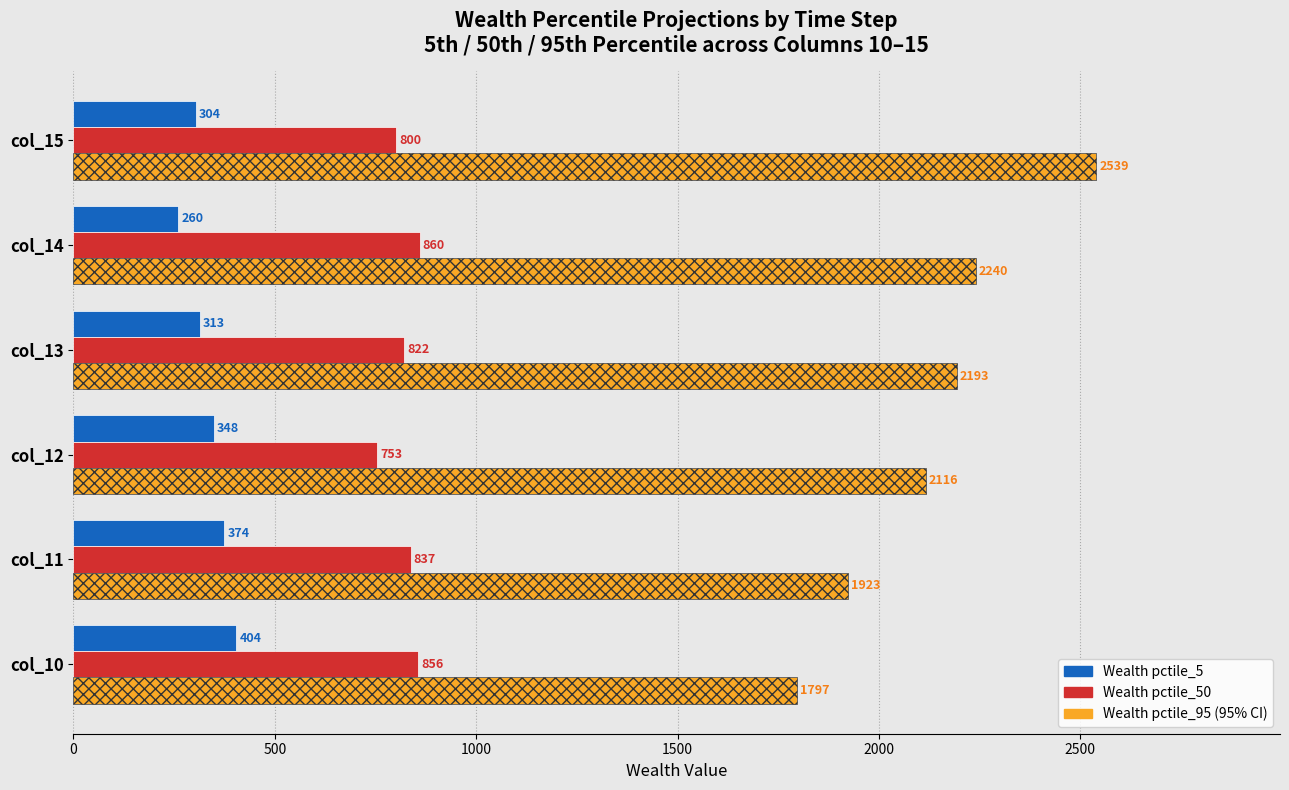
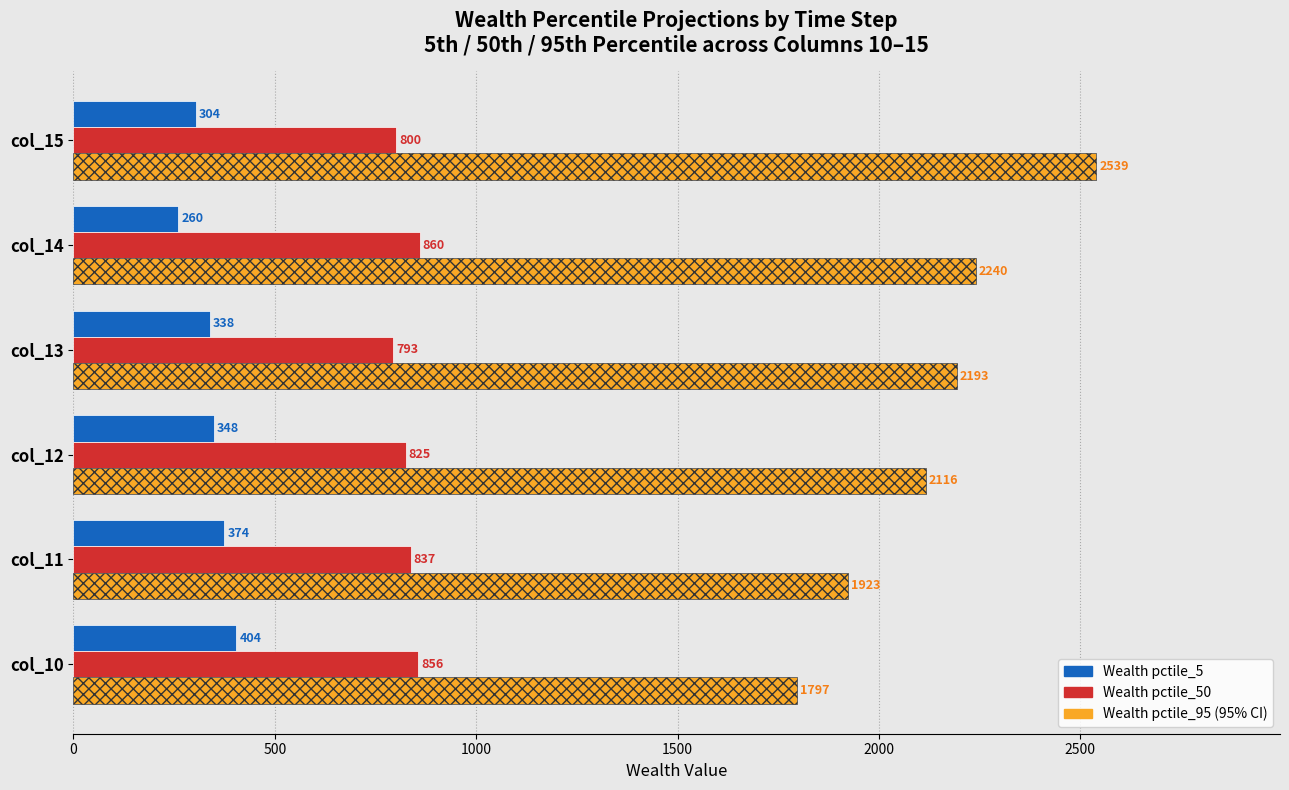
Wealth pctile_5, col_13: 313 -> 338
Wealth pctile_50, col_13: 822 -> 793
Wealth pctile_50, col_12: 753 -> 825
